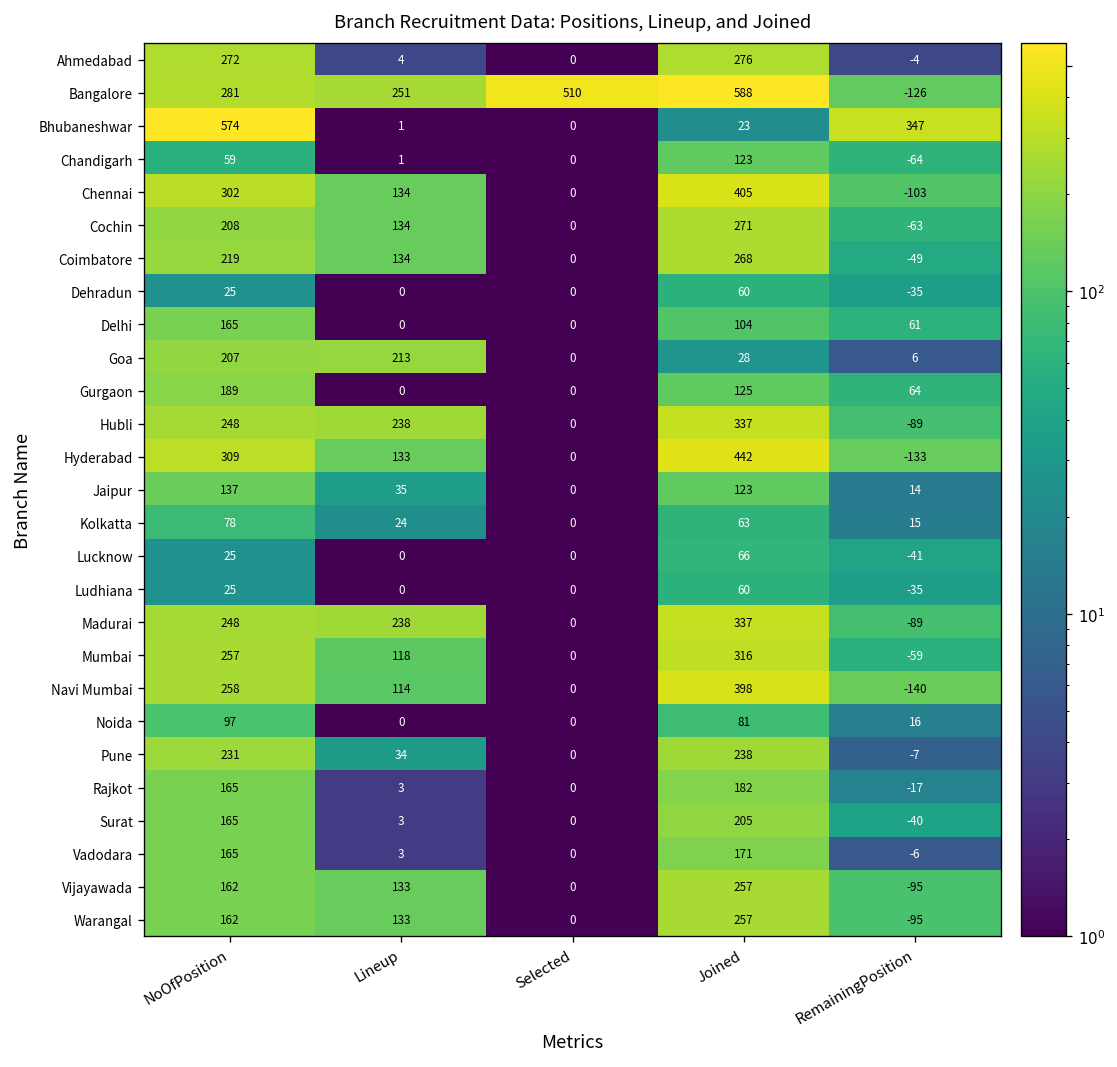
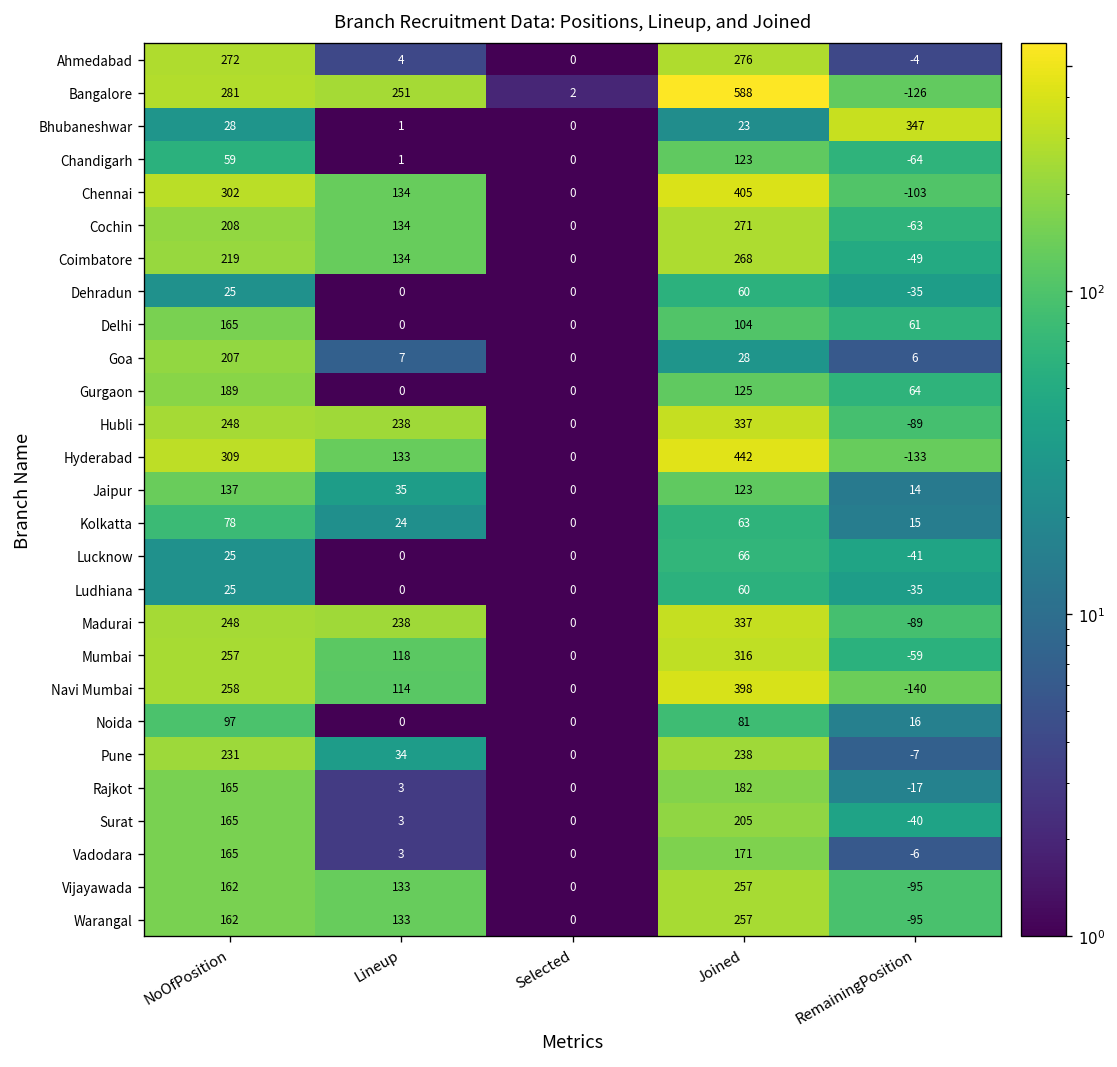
Bangalore, Selected: 510 -> 2
Bhubaneshwar, NoOfPosition: 574 -> 28
Goa, Lineup: 213 -> 7
